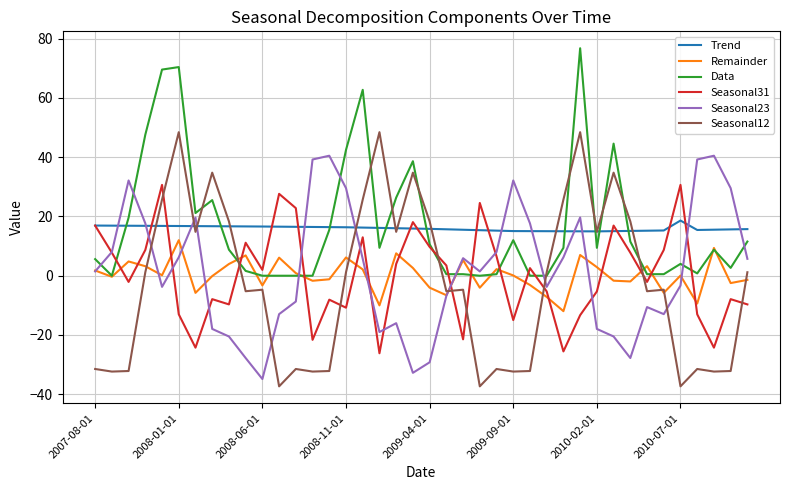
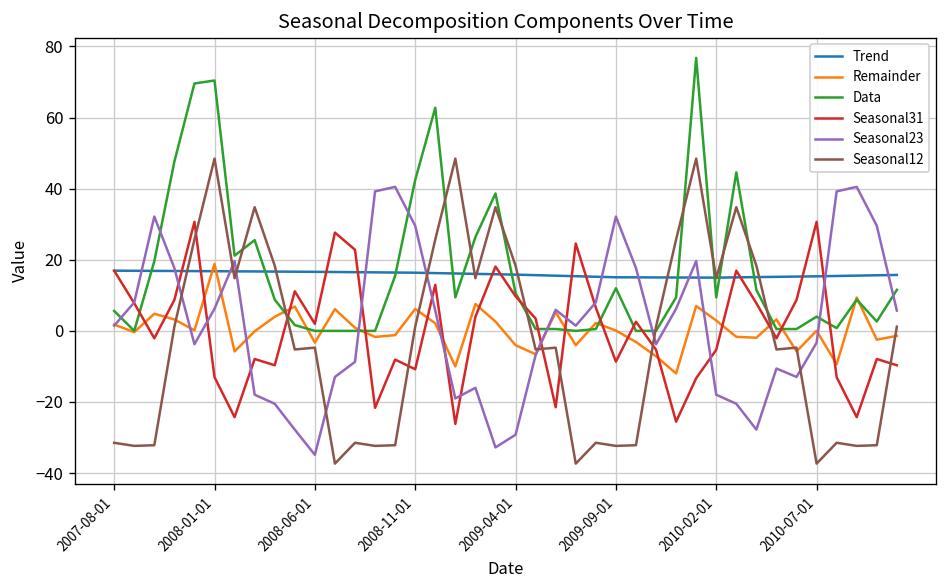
Remainder, 2008-01-01: 12 -> 19
Seasonal31, 2009-09-01: -15 -> -9
Trend, 2010-07-01: 19 -> 15
